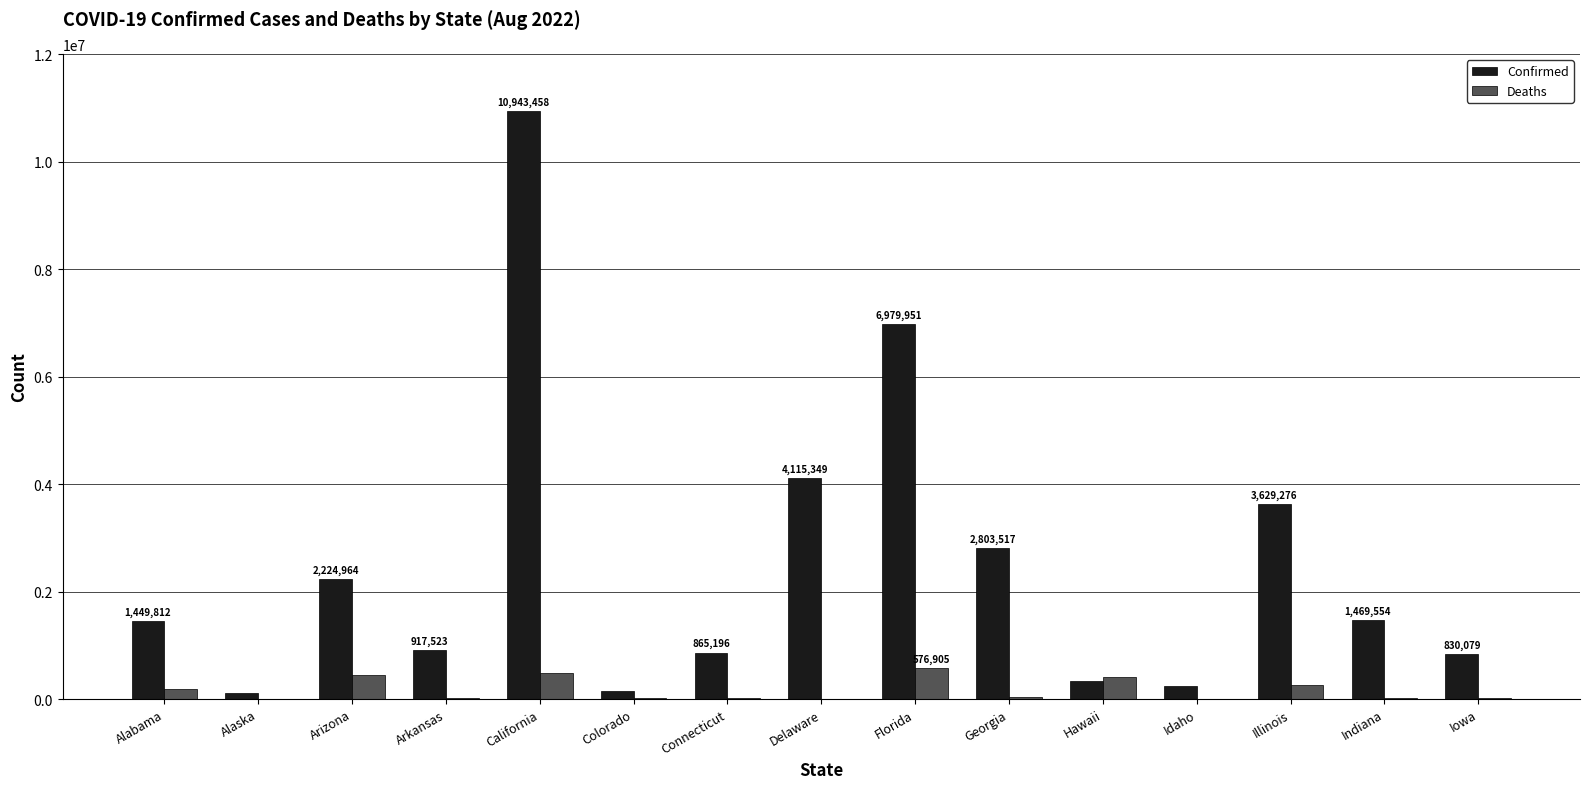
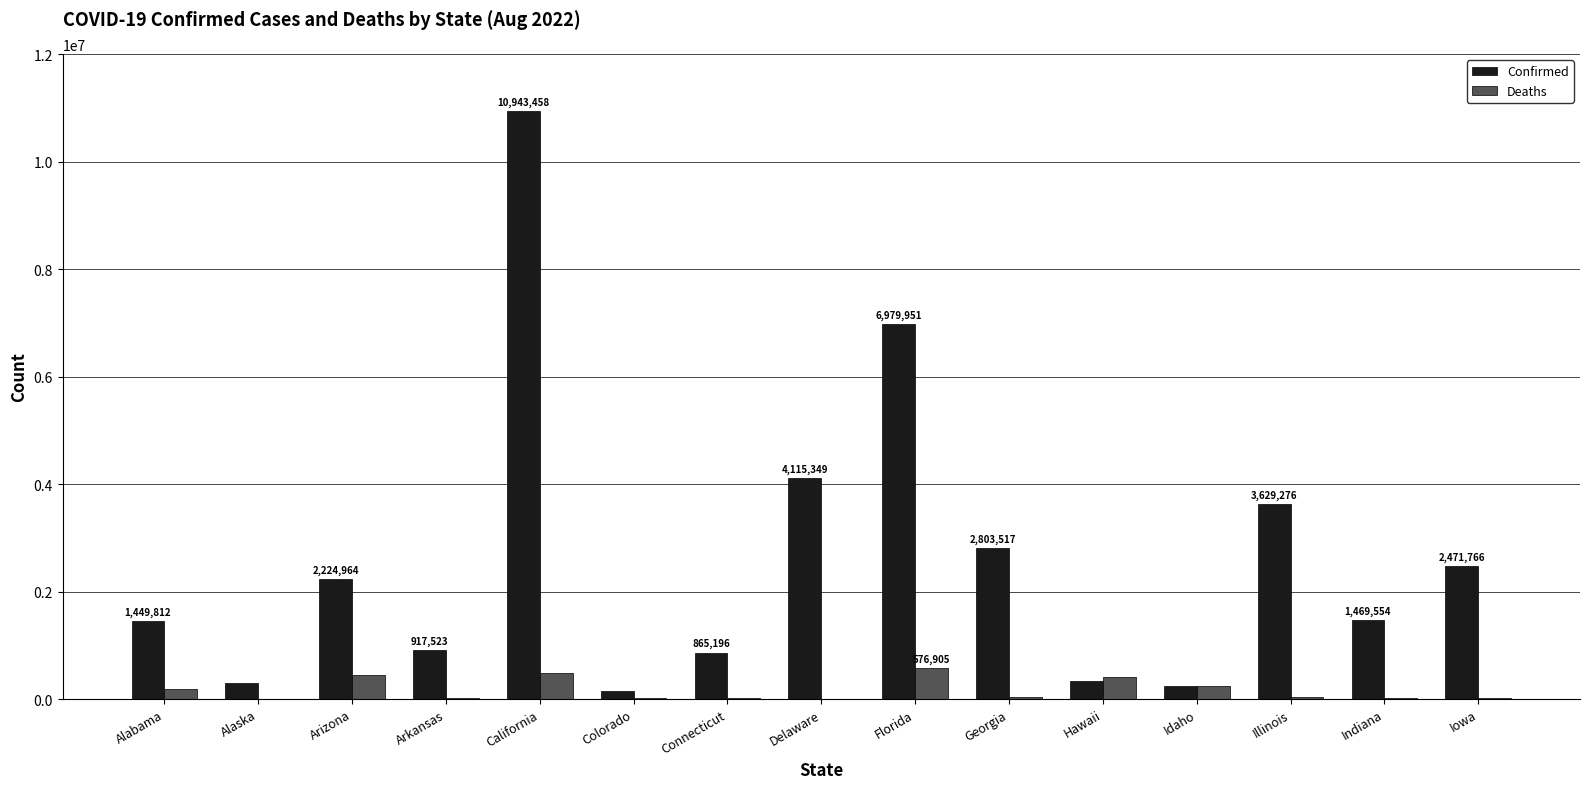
Confirmed, Alaska: 100000 -> 300000
Deaths, Idaho: 0 -> 200000
Deaths, Illinois: 300000 -> 0
Confirmed, Iowa: 830,079 -> 2,471,766
